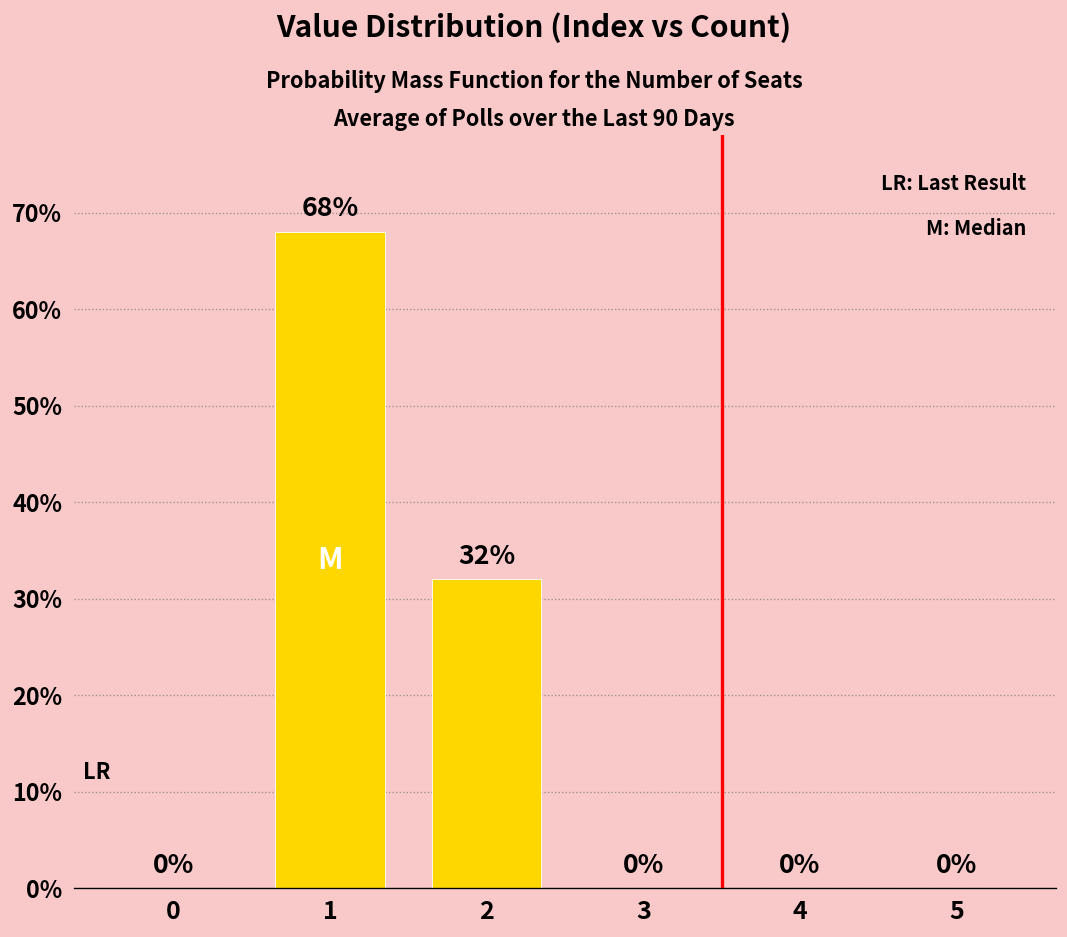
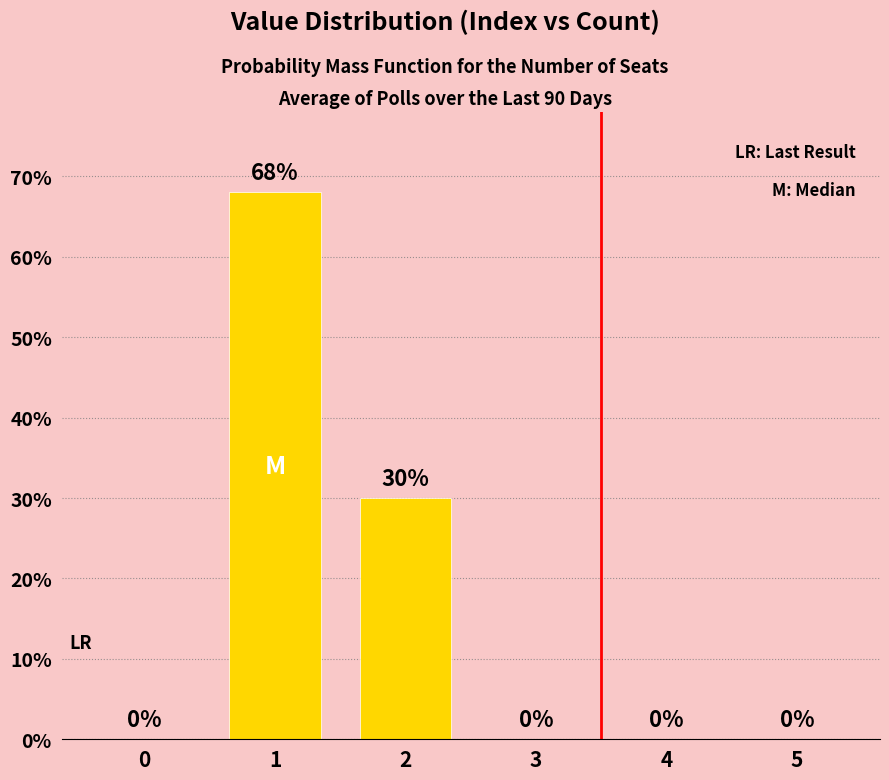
2: 32% -> 30%
